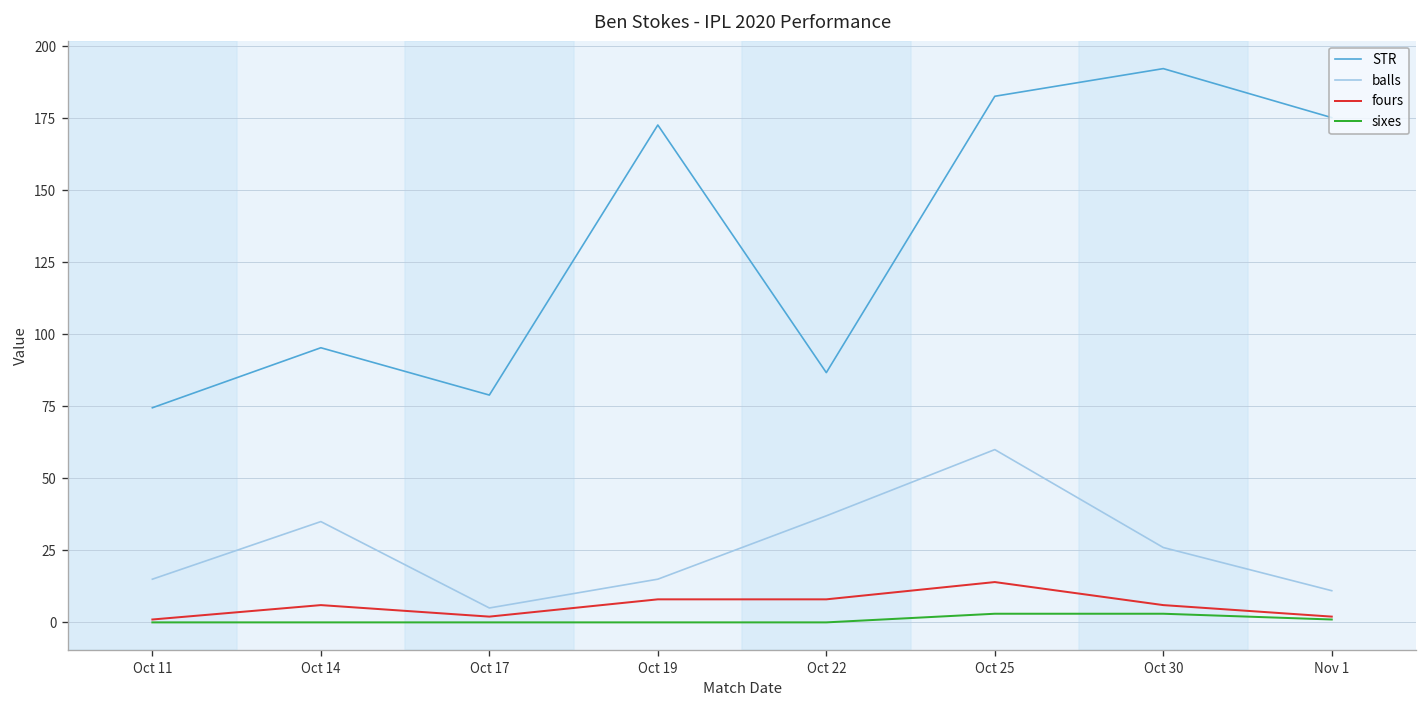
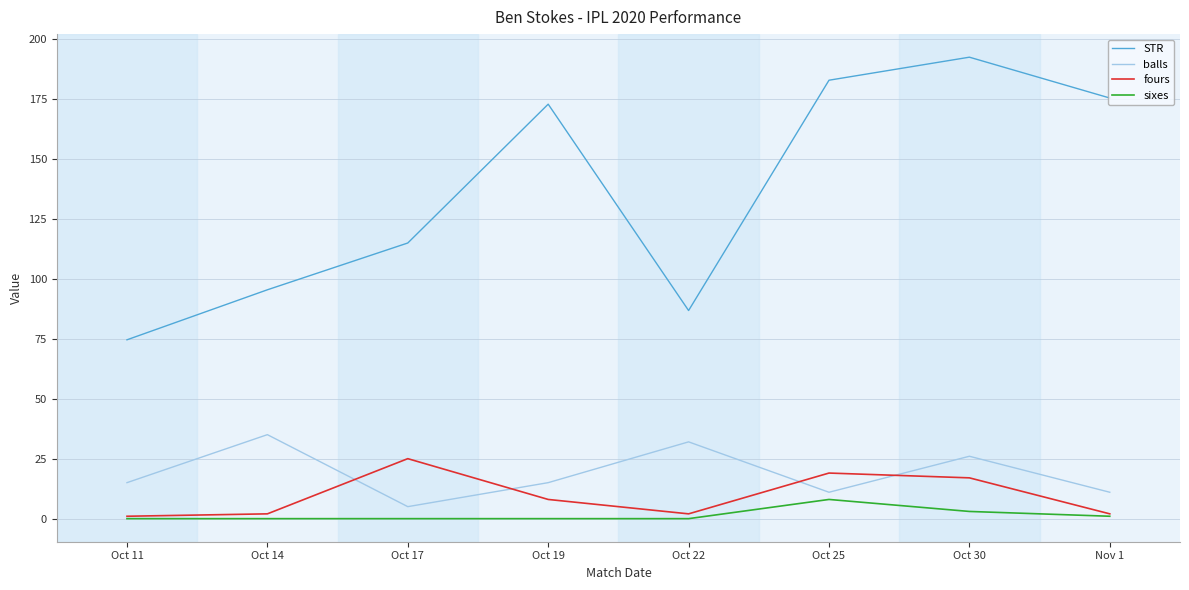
fours, Oct 14: 6 -> 2
STR, Oct 17: 79 -> 115
fours, Oct 17: 2 -> 25
balls, Oct 22: 37 -> 32
fours, Oct 22: 8 -> 2
balls, Oct 25: 60 -> 11
fours, Oct 25: 14 -> 19
sixes, Oct 25: 3 -> 8
fours, Oct 30: 6 -> 17
